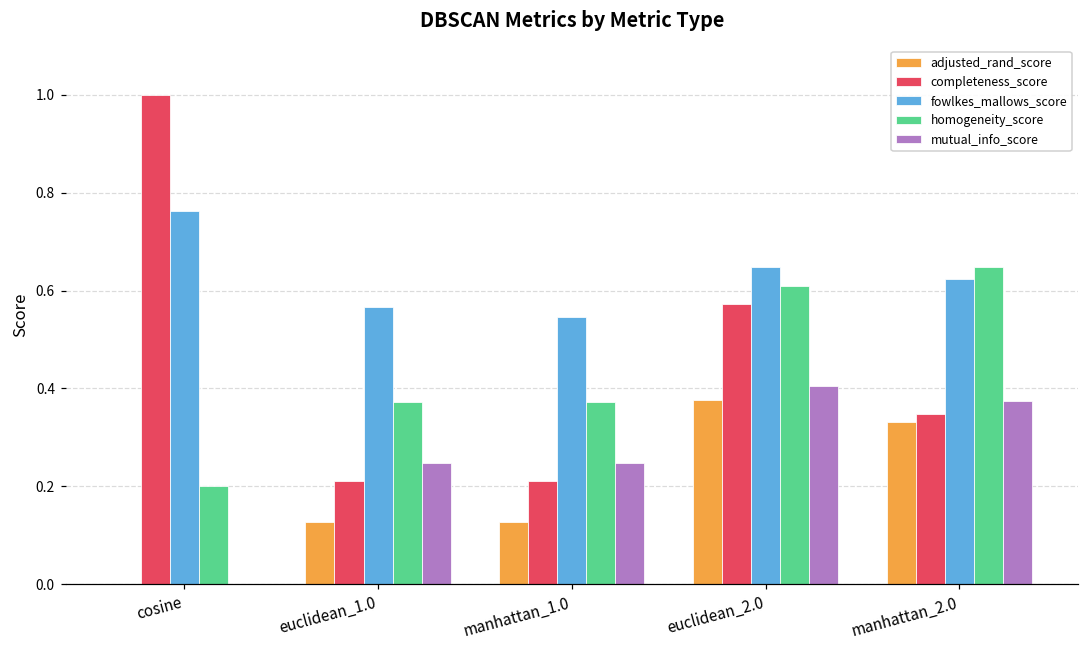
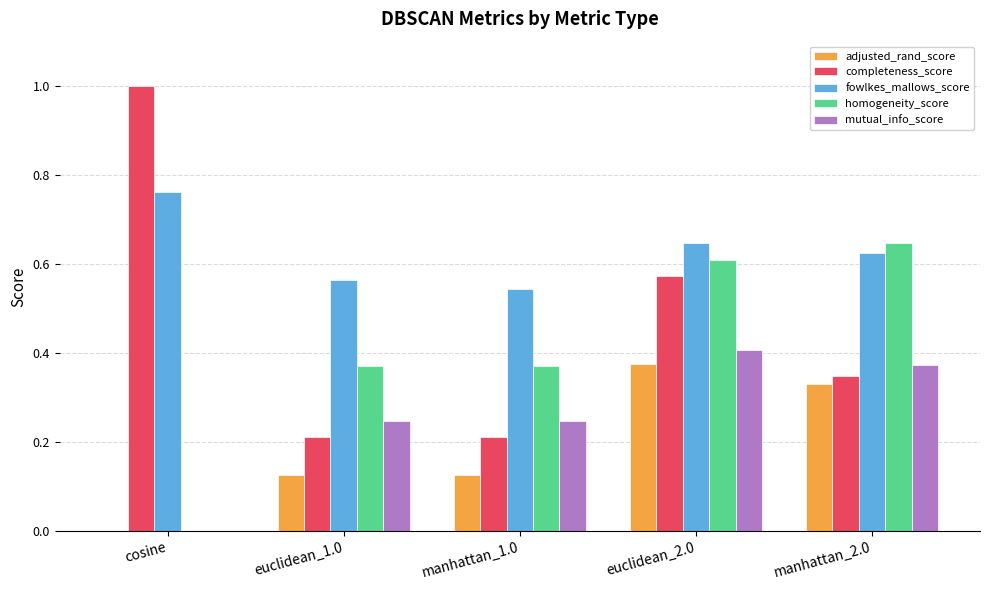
homogeneity_score, cosine: 0.2 -> 0.0
